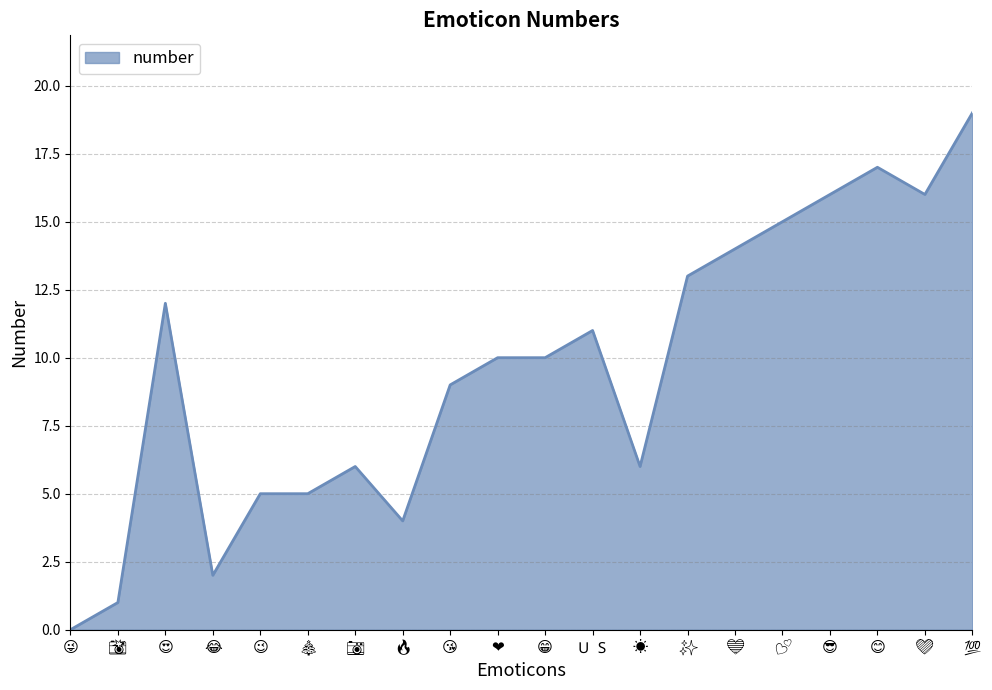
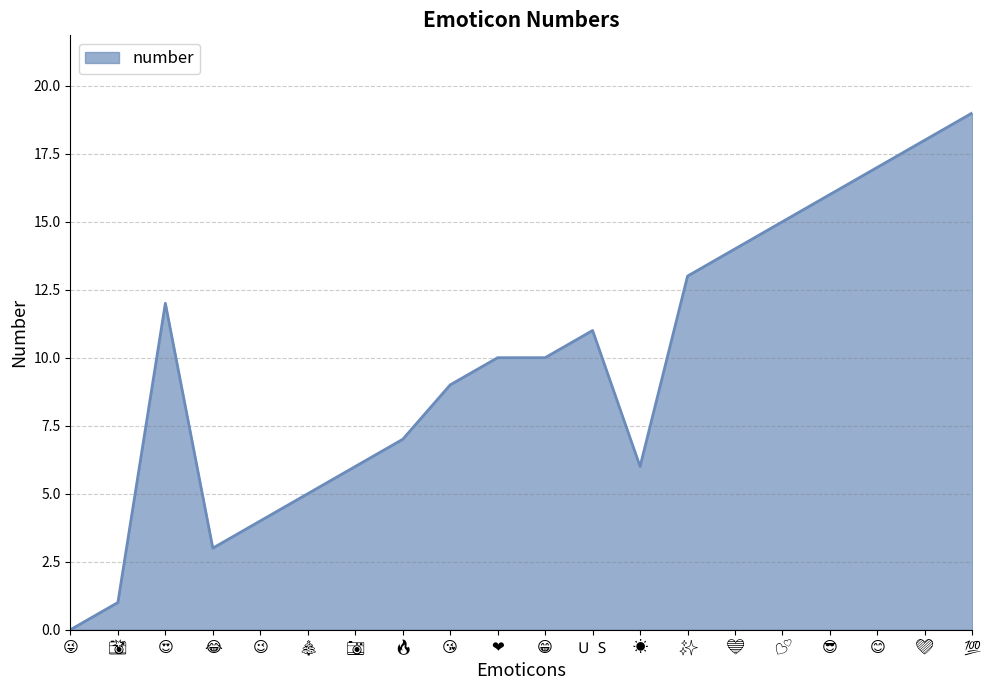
😂: 2 -> 3
😉: 5 -> 4
🔥: 4 -> 7
💜: 16 -> 18
